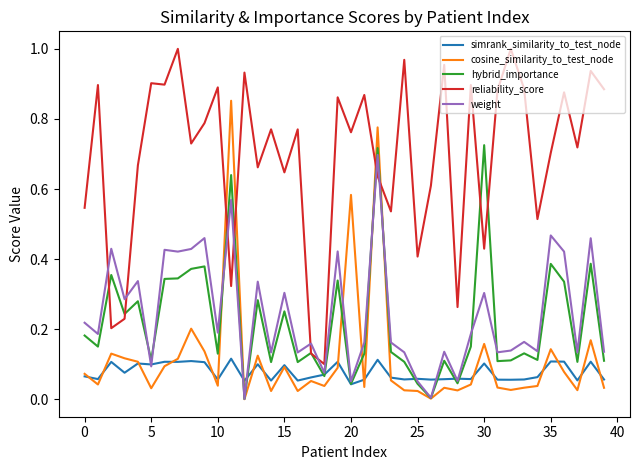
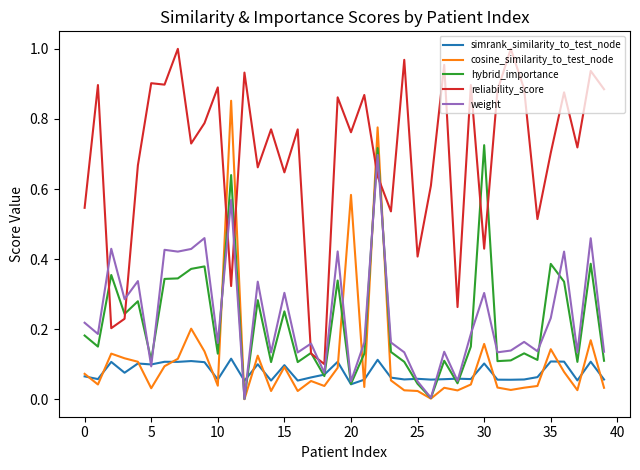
weight, 10: 0.19 -> 0.16
weight, 35: 0.47 -> 0.23
